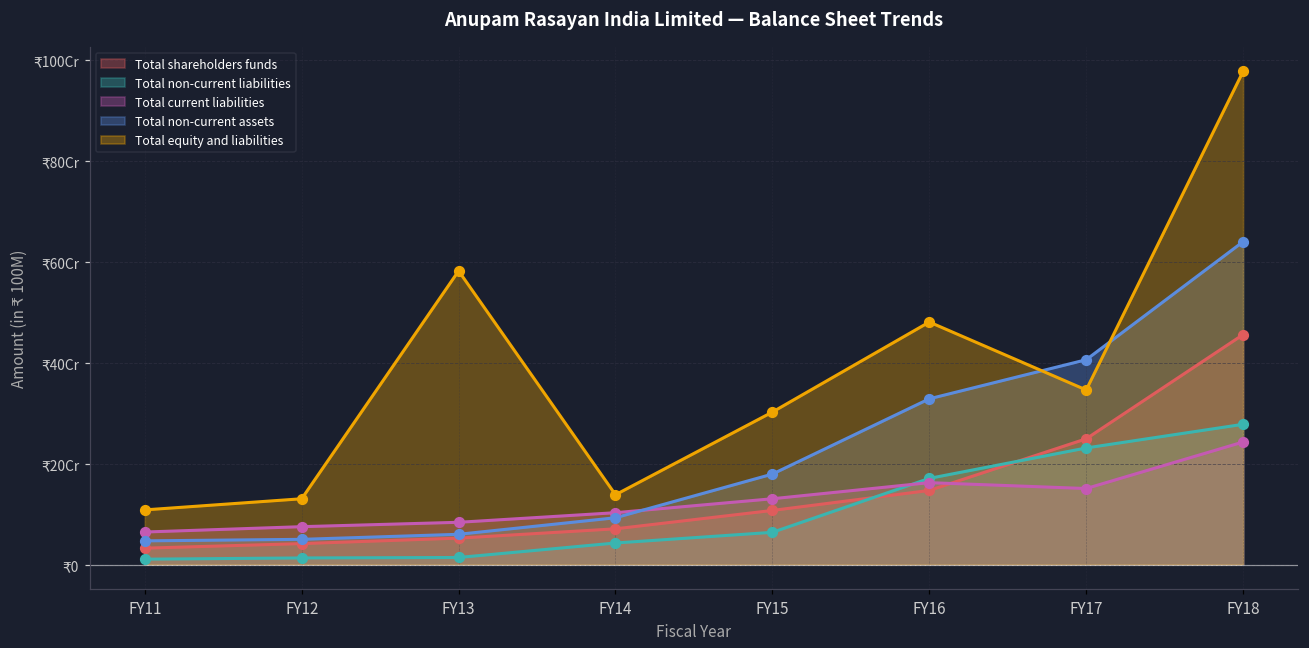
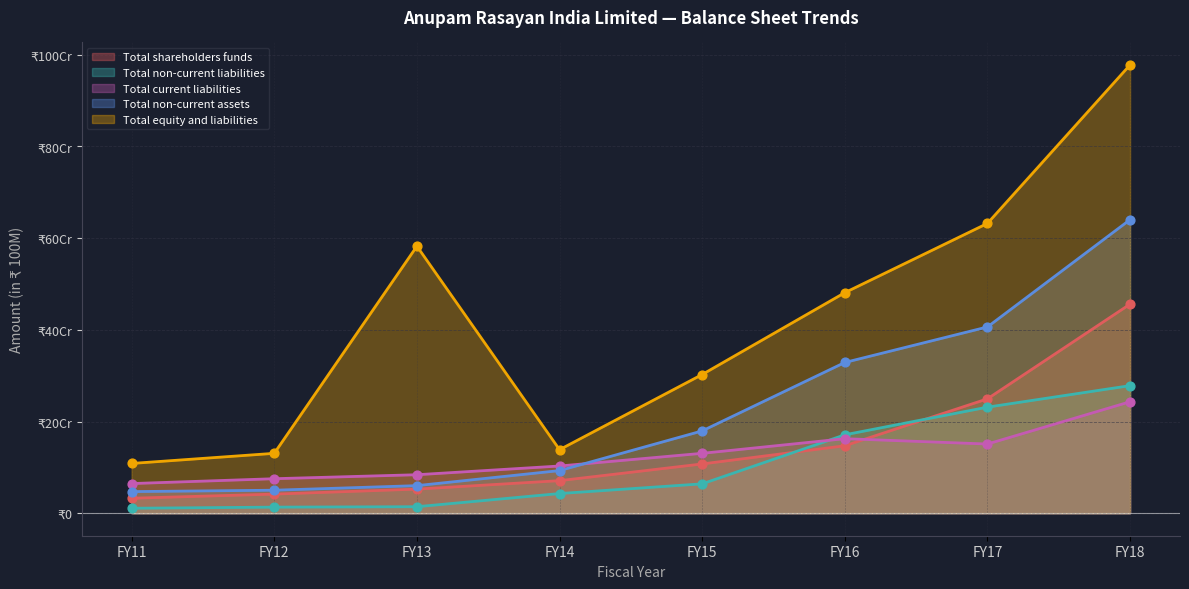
Total equity and liabilities, FY17: ₹35Cr -> ₹63Cr
